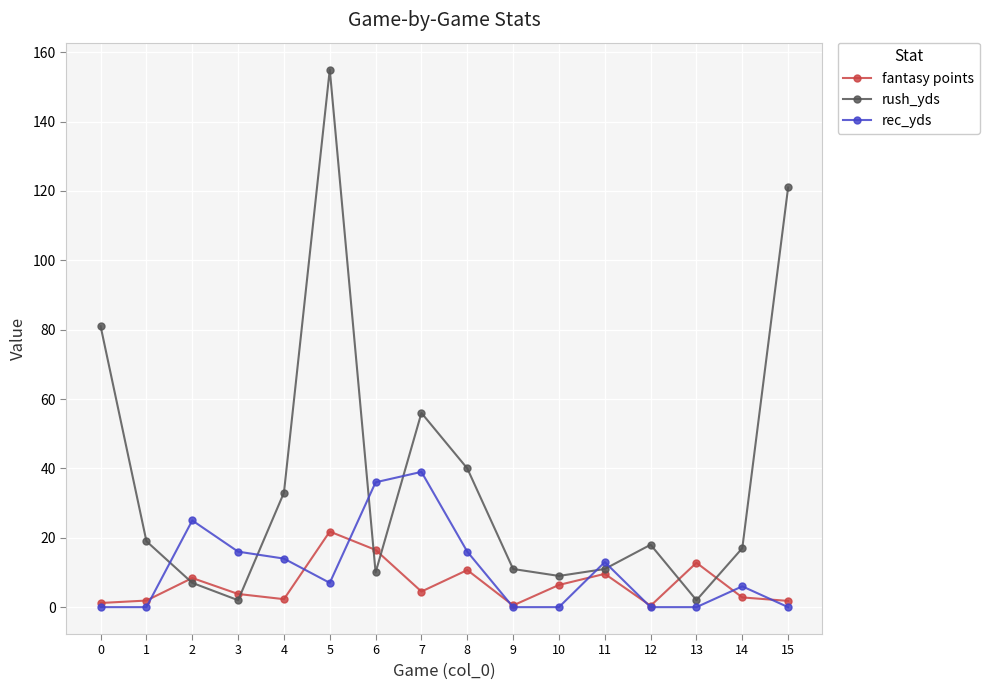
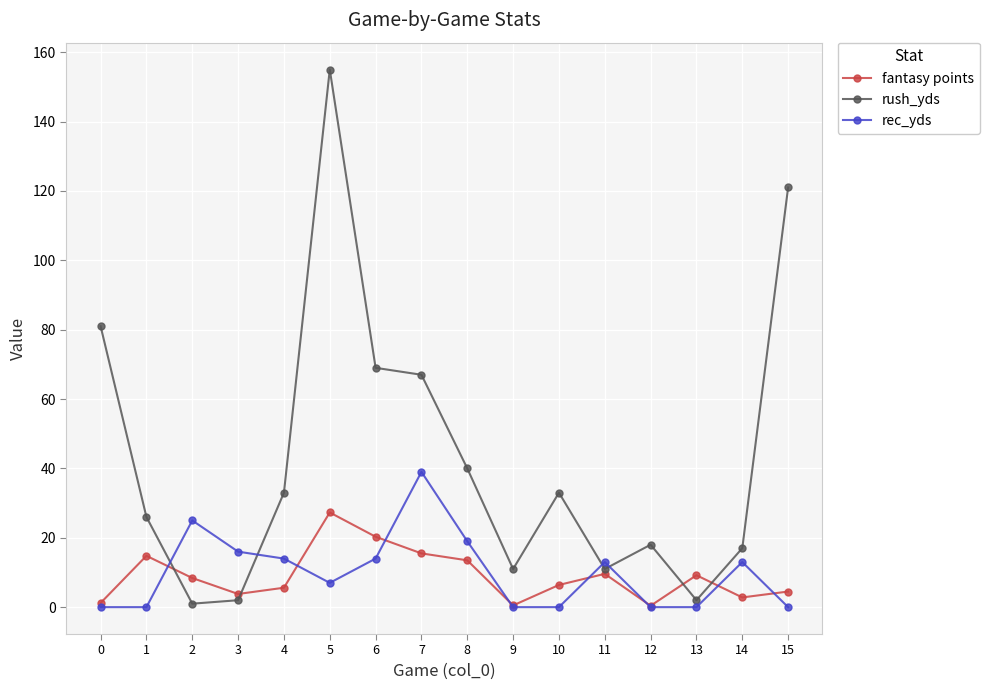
fantasy points, 1: 2 -> 15
rush_yds, 1: 19 -> 26
rush_yds, 2: 7 -> 1
fantasy points, 4: 2 -> 6
fantasy points, 5: 22 -> 27
fantasy points, 6: 17 -> 20
rush_yds, 6: 10 -> 69
rec_yds, 6: 36 -> 14
fantasy points, 7: 5 -> 16
rush_yds, 7: 56 -> 67
fantasy points, 8: 11 -> 14
rec_yds, 8: 16 -> 19
rush_yds, 10: 9 -> 33
fantasy points, 13: 13 -> 9
rec_yds, 14: 6 -> 13
fantasy points, 15: 2 -> 5
